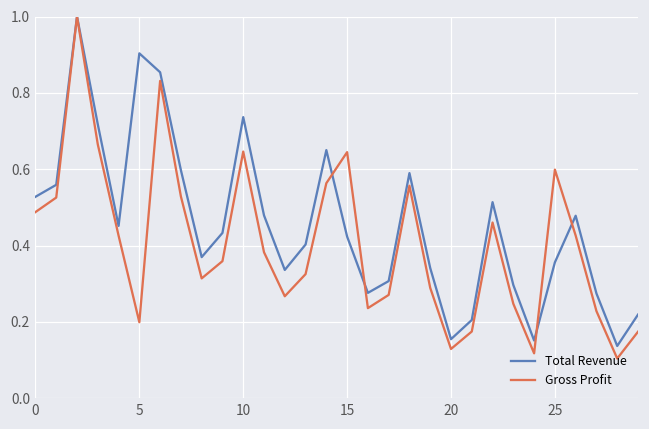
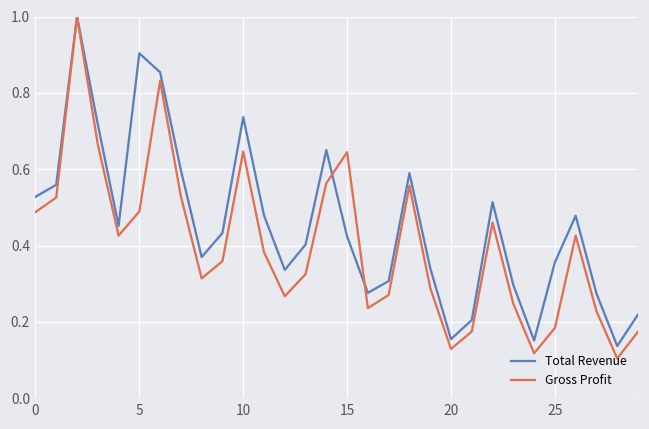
Gross Profit, 5: 0.20 -> 0.49
Gross Profit, 25: 0.60 -> 0.18
